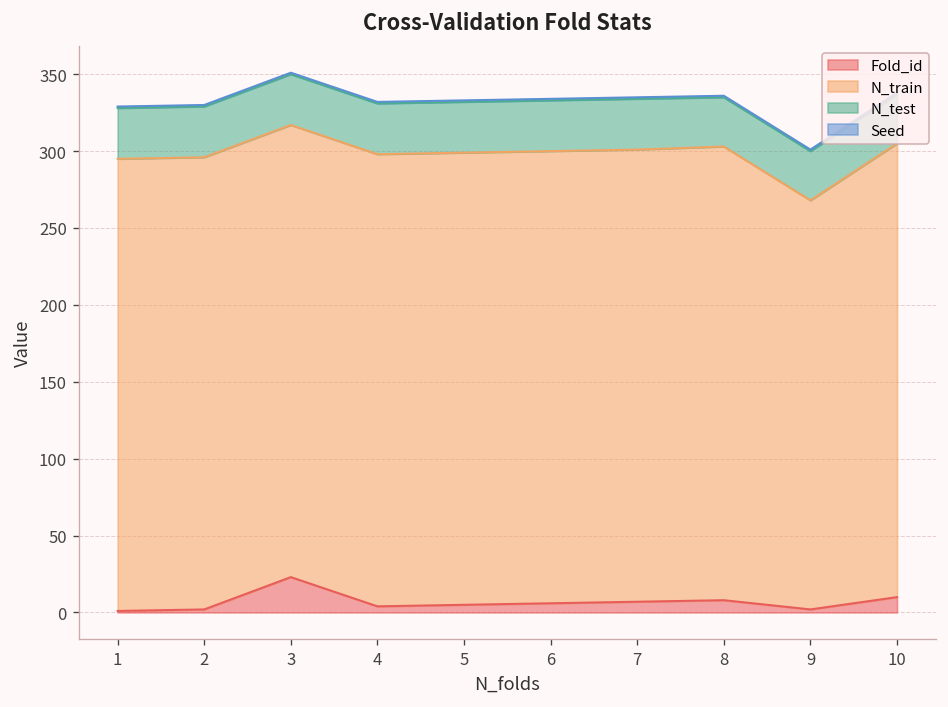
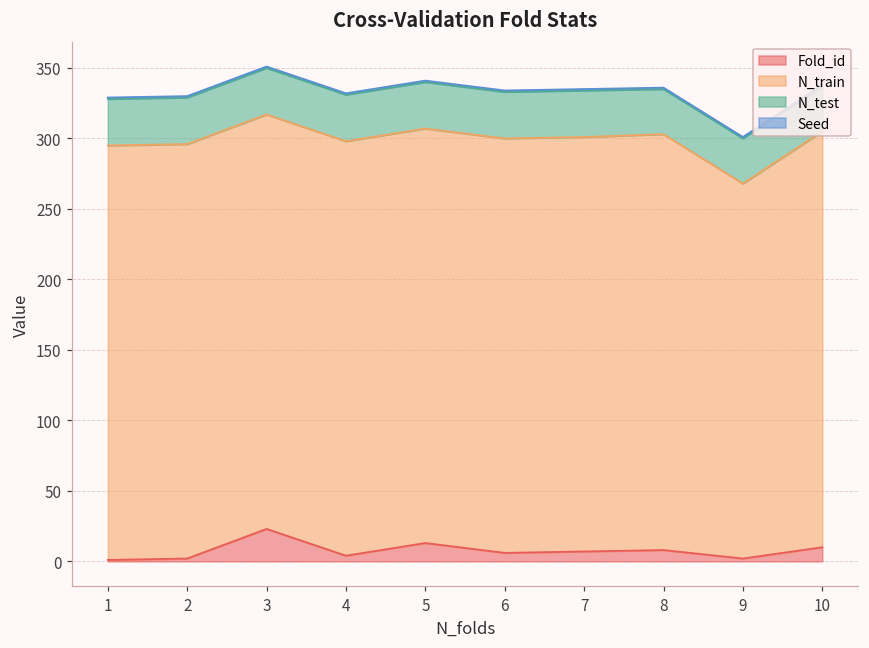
Fold_id, 5: 5 -> 13
